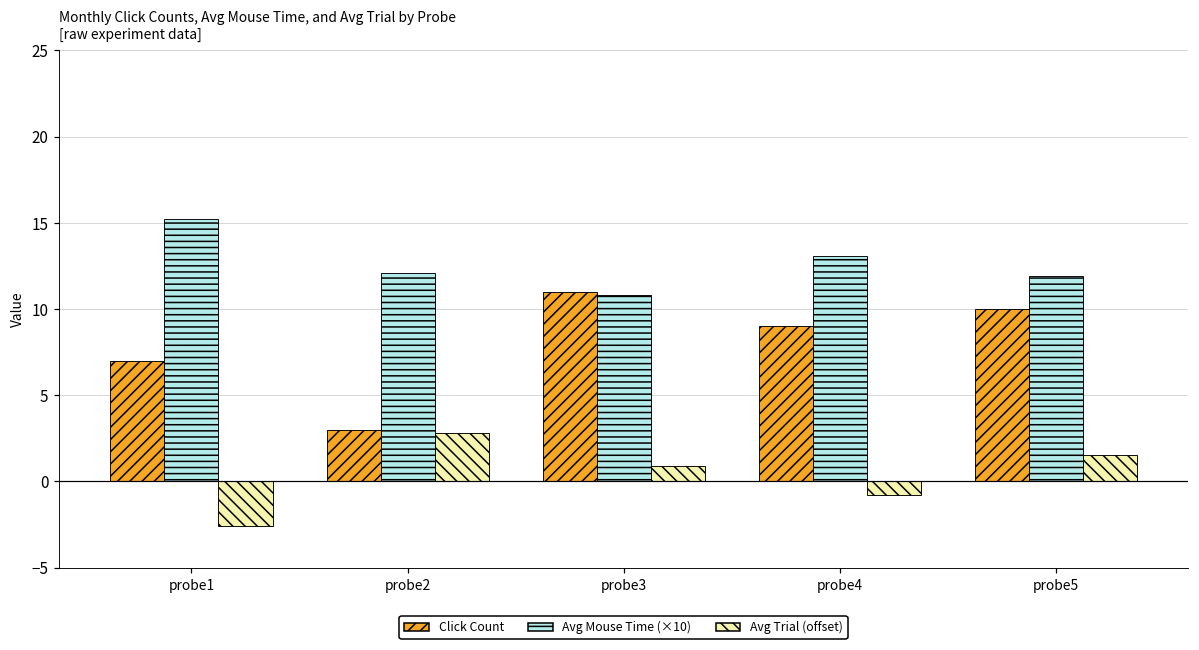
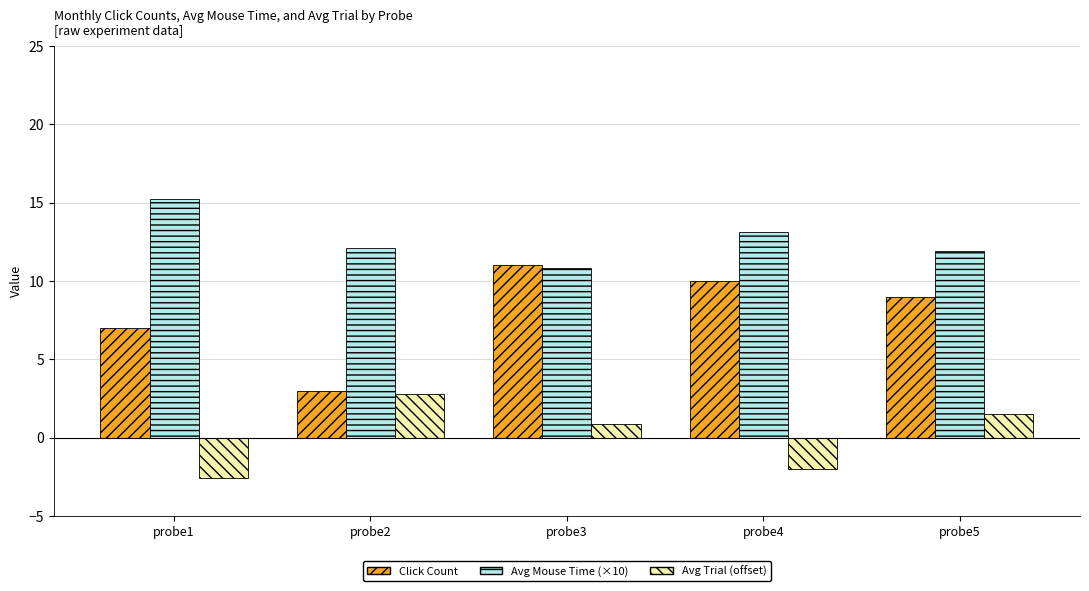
Click Count, probe4: 9 -> 10
Avg Trial (offset), probe4: -0.8 -> -2.0
Click Count, probe5: 10 -> 9
